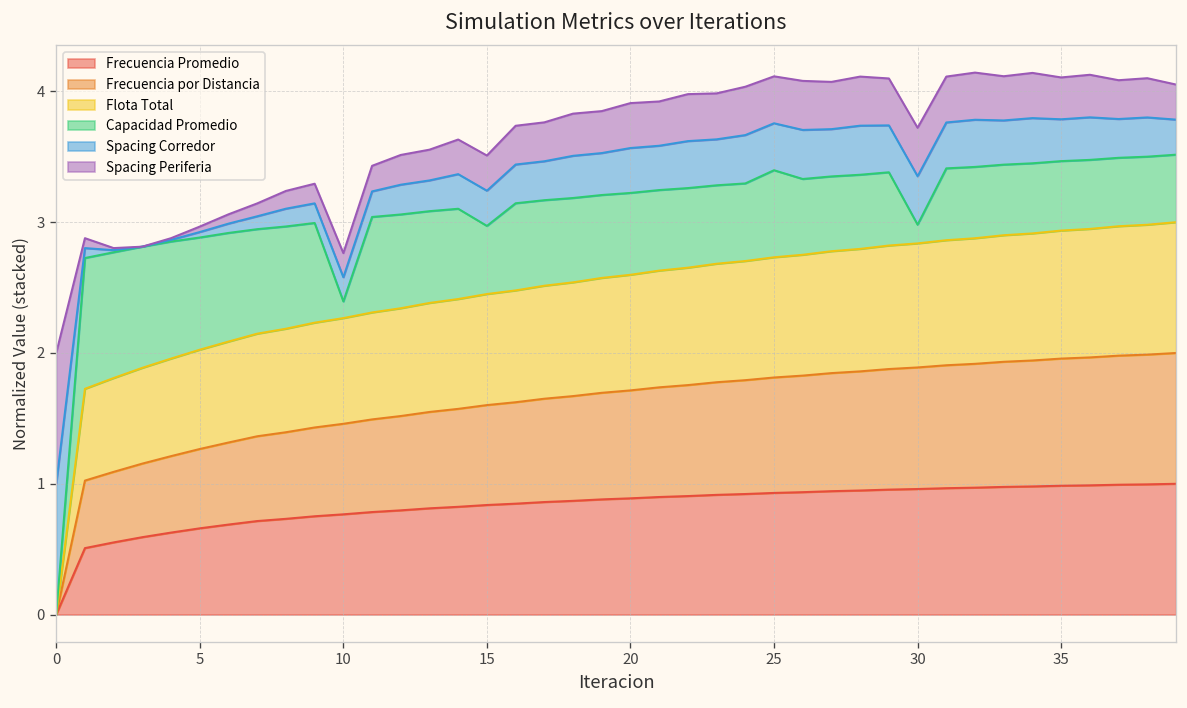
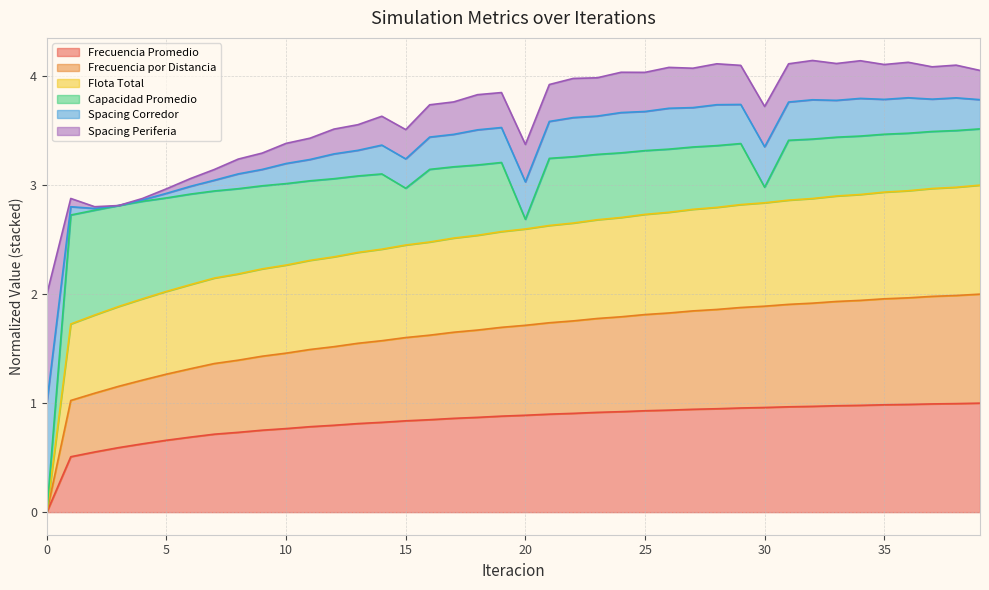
Capacidad Promedio, 10: 0.13 -> 0.75
Capacidad Promedio, 20: 0.63 -> 0.09
Capacidad Promedio, 25: 0.67 -> 0.59
